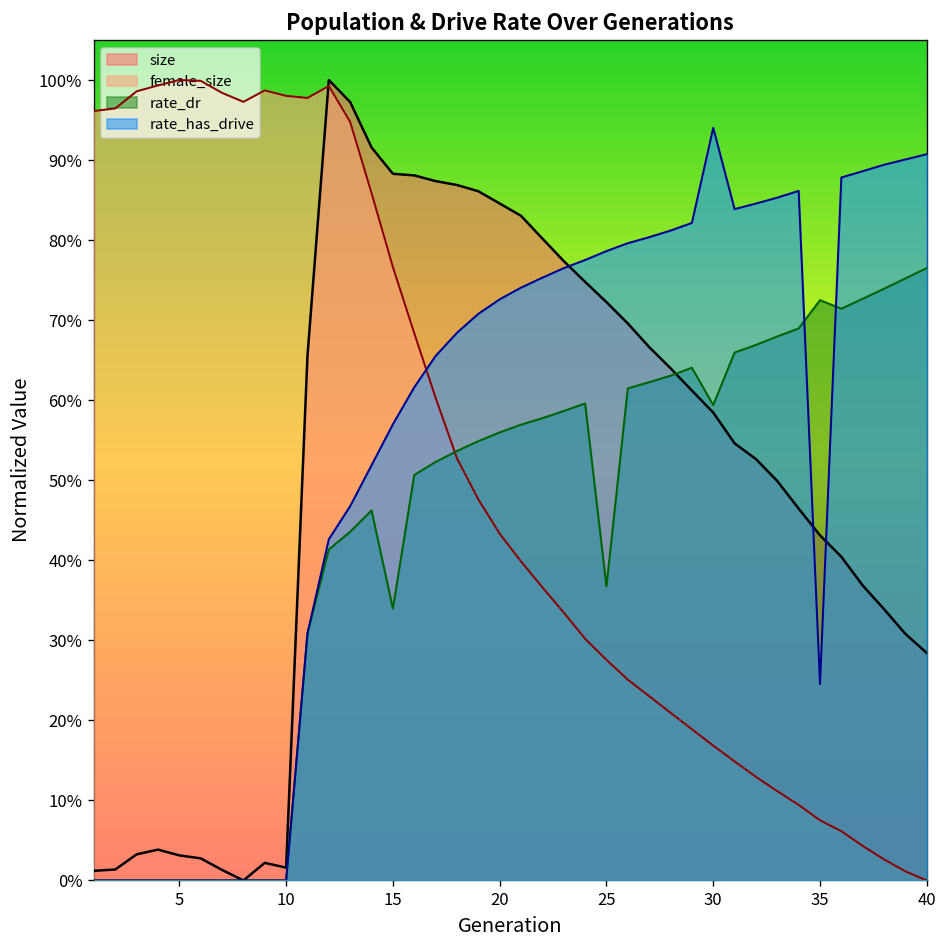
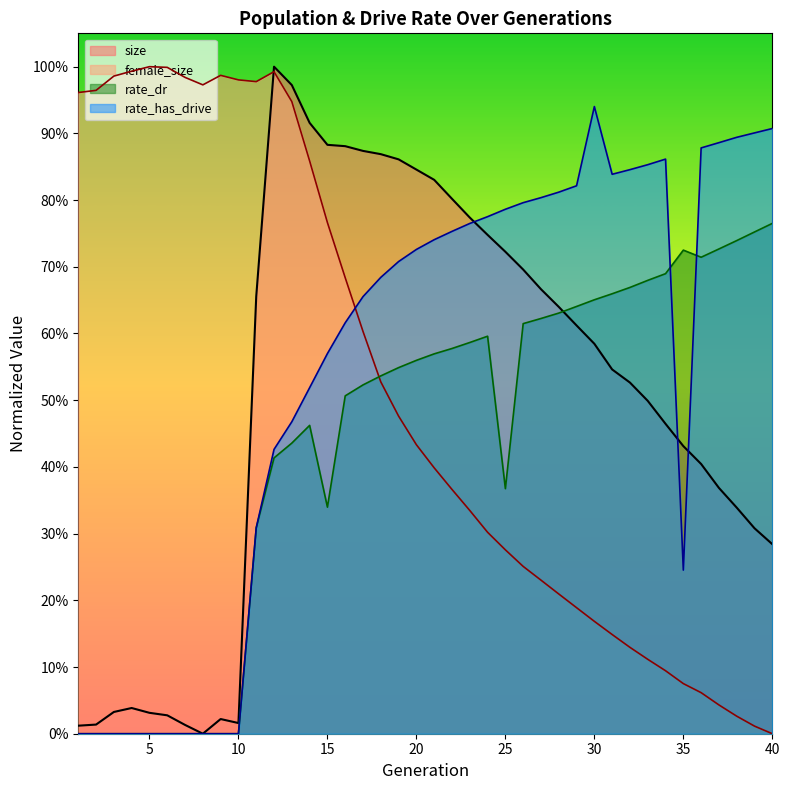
rate_dr, 30: 59% -> 65%
